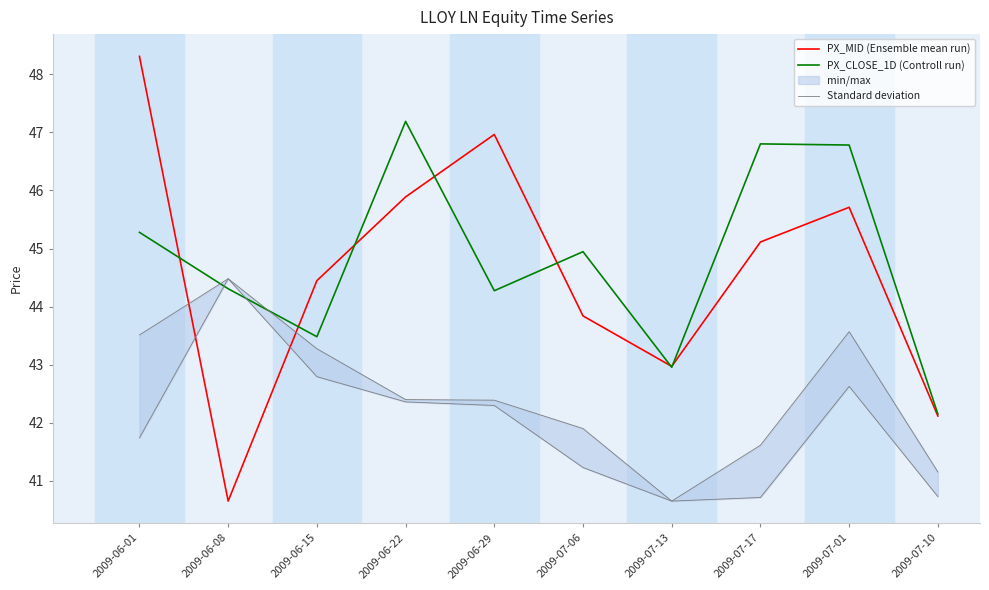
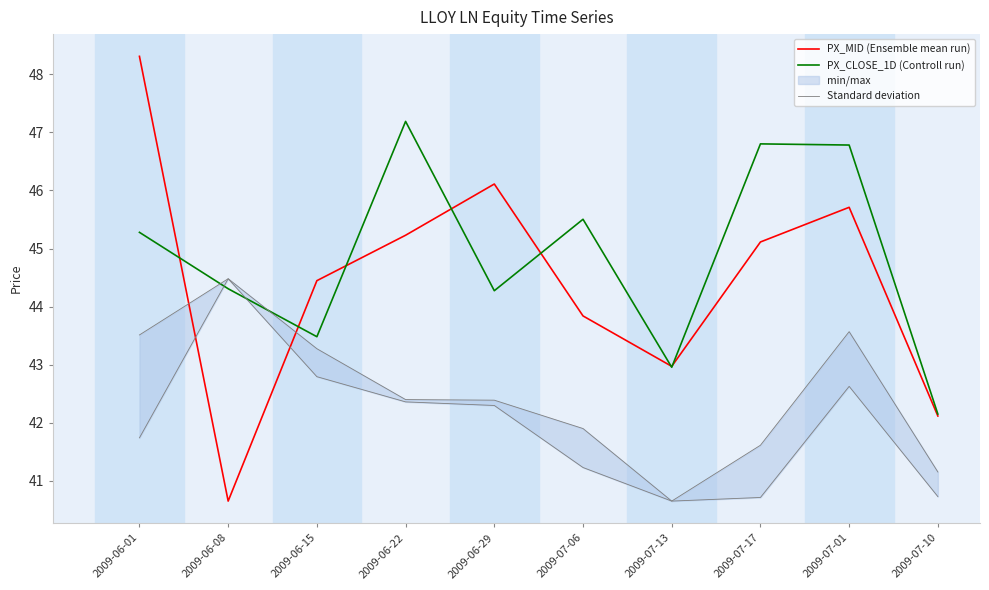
PX_MID (Ensemble mean run), 2009-06-22: 45.9 -> 45.2
PX_MID (Ensemble mean run), 2009-06-29: 47.0 -> 46.1
PX_CLOSE_1D (Controll run), 2009-07-06: 44.9 -> 45.5
